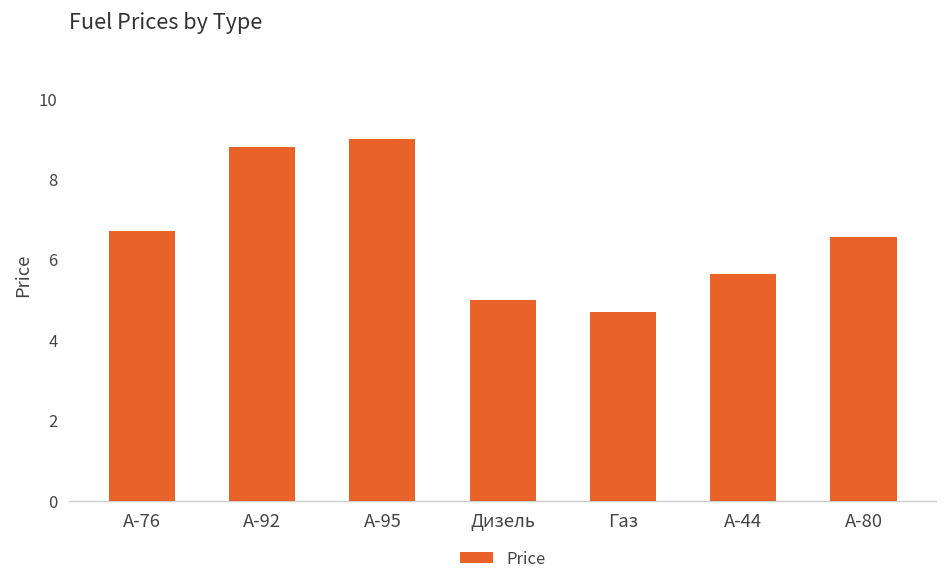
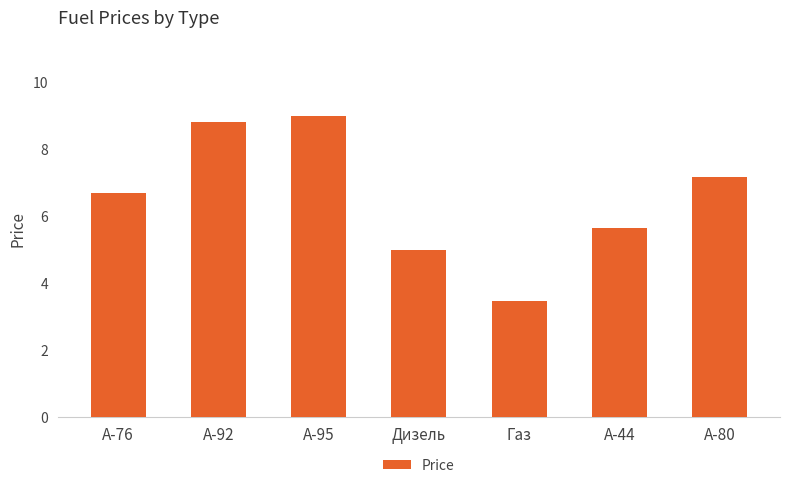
Газ: 4.7 -> 3.5
A-80: 6.6 -> 7.2
